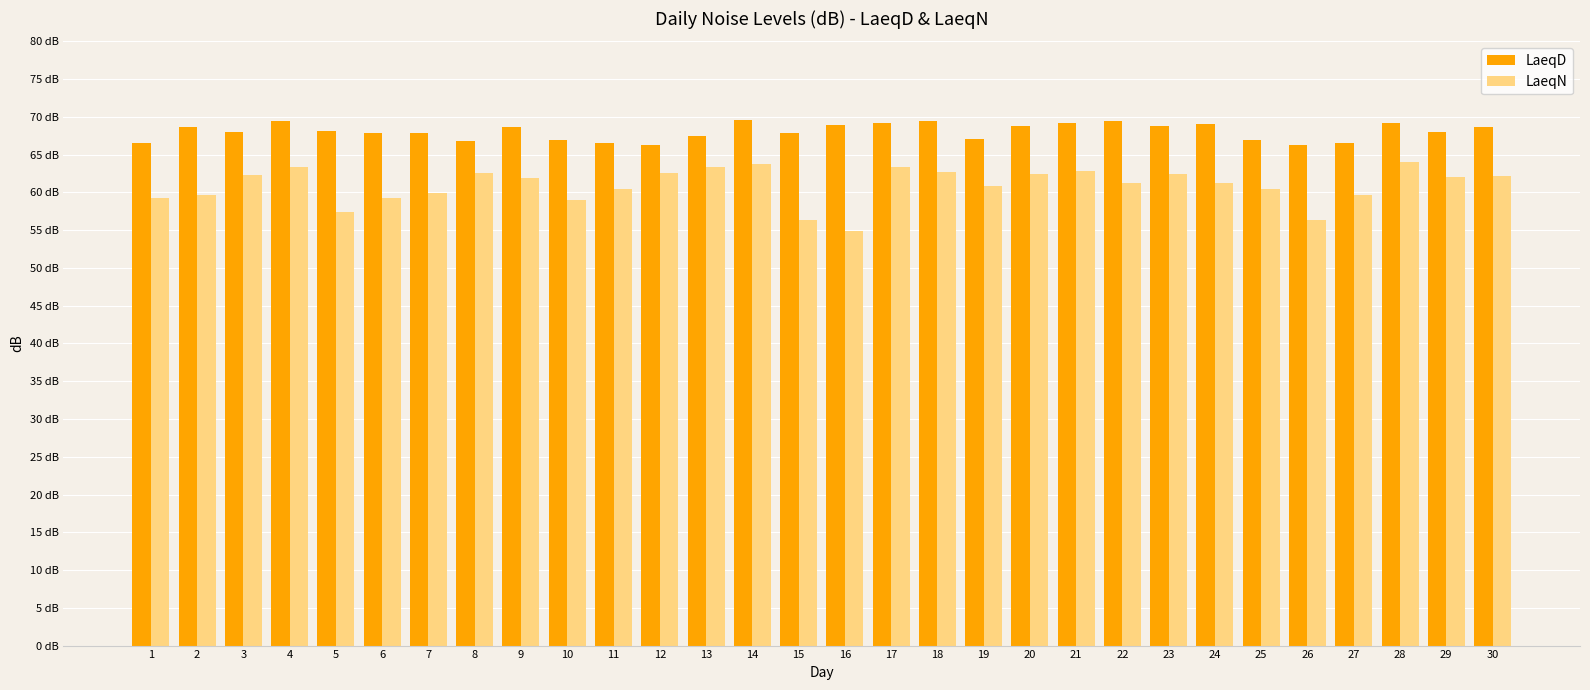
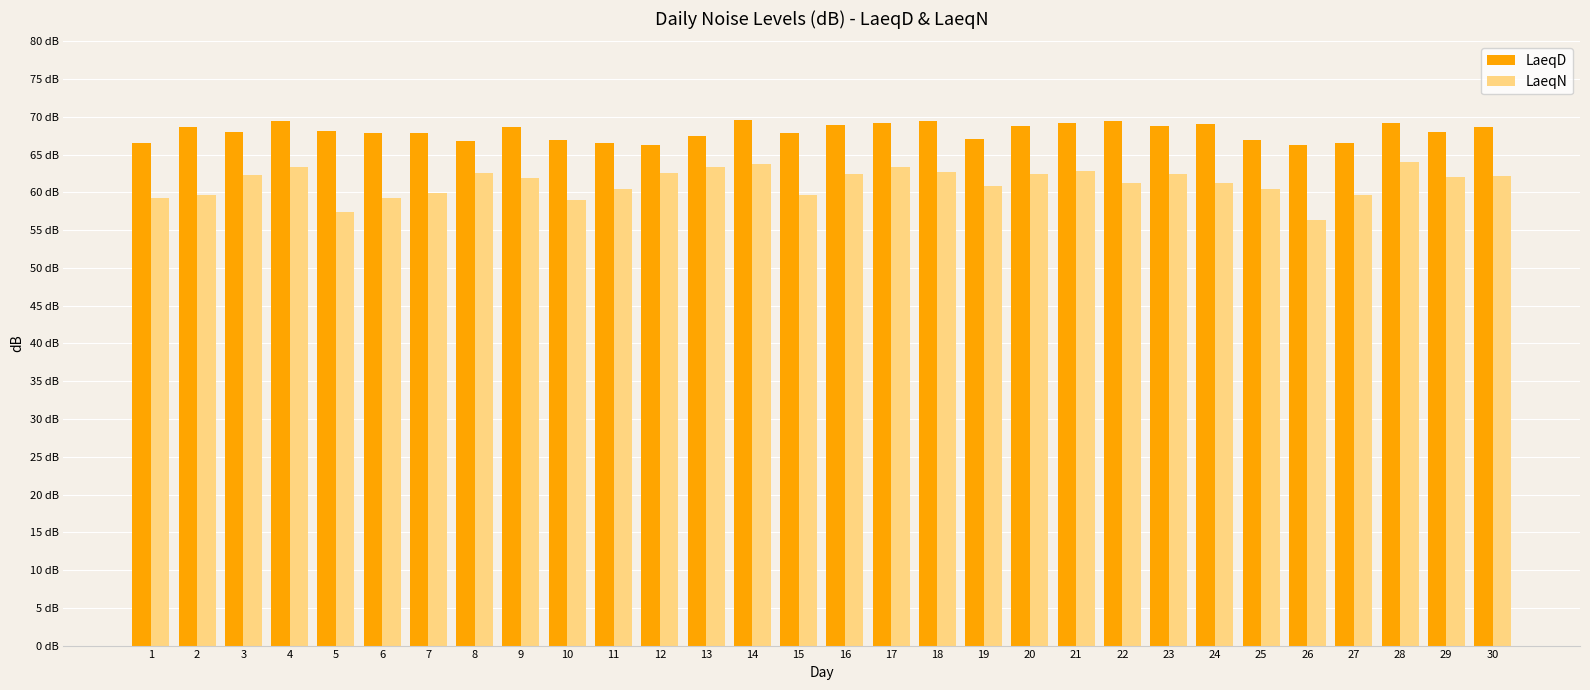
LaeqN, 15: 56 dB -> 60 dB
LaeqN, 16: 55 dB -> 62 dB
